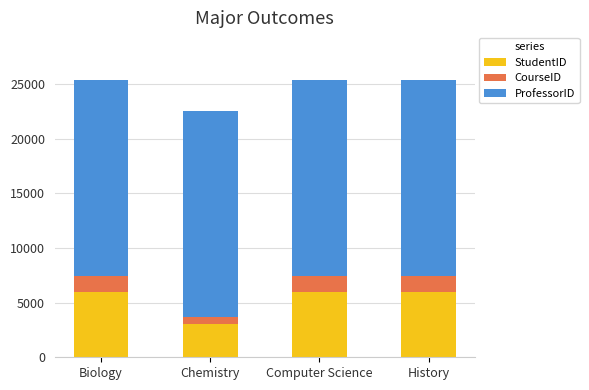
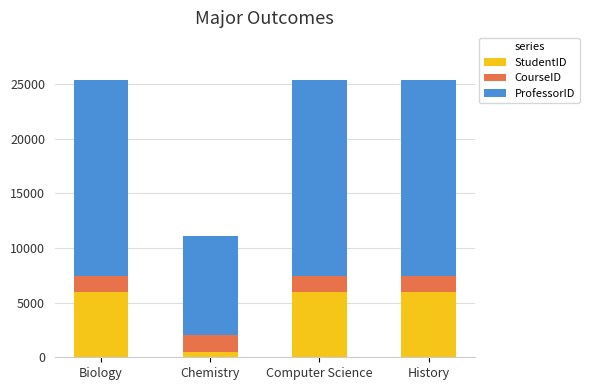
StudentID, Chemistry: 3000 -> 500
CourseID, Chemistry: 700 -> 1600
ProfessorID, Chemistry: 18800 -> 9000
